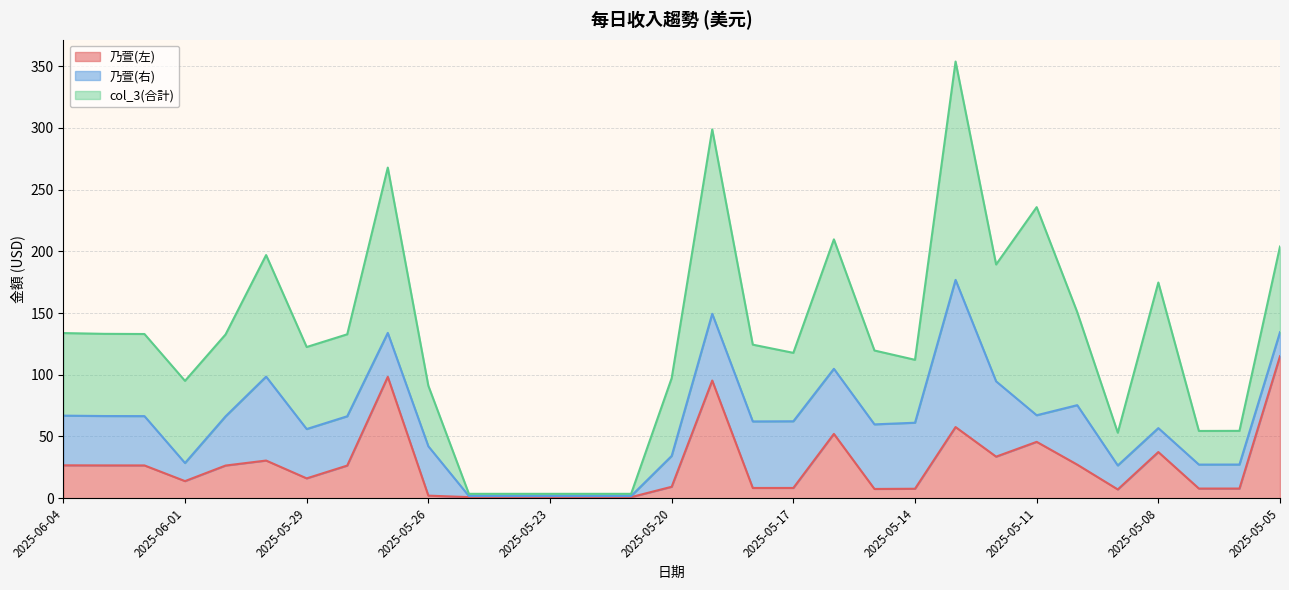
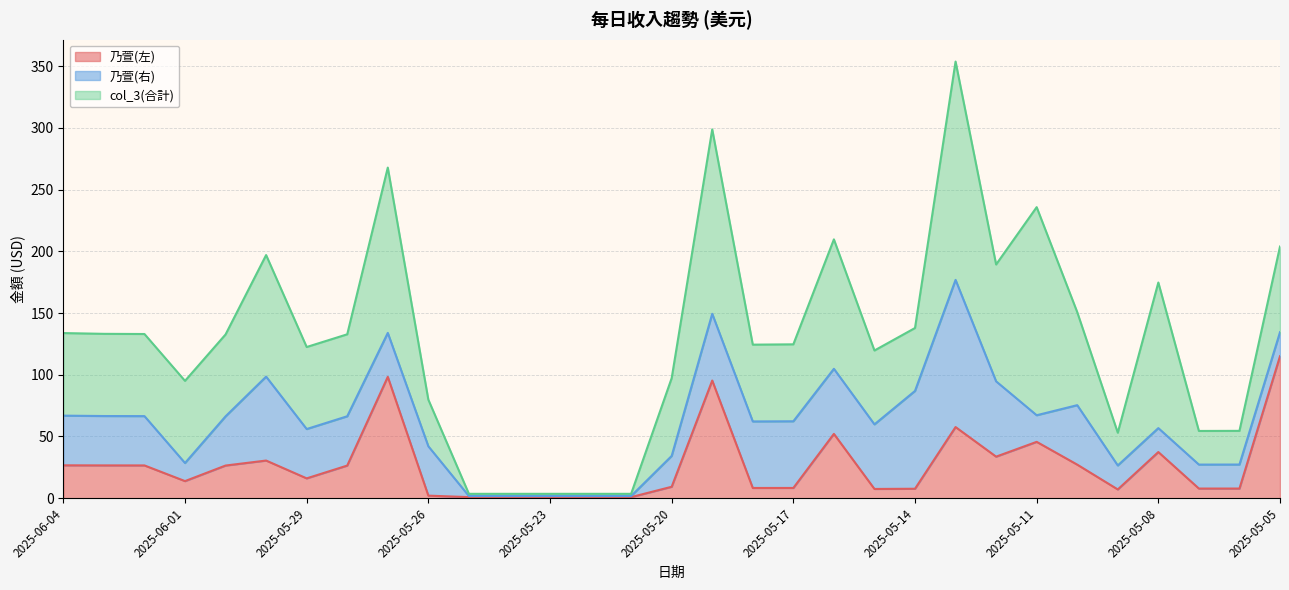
col_3(合計), 2025-05-26: 49 -> 38
col_3(合計), 2025-05-17: 55 -> 62
乃萱(右), 2025-05-14: 53 -> 79
